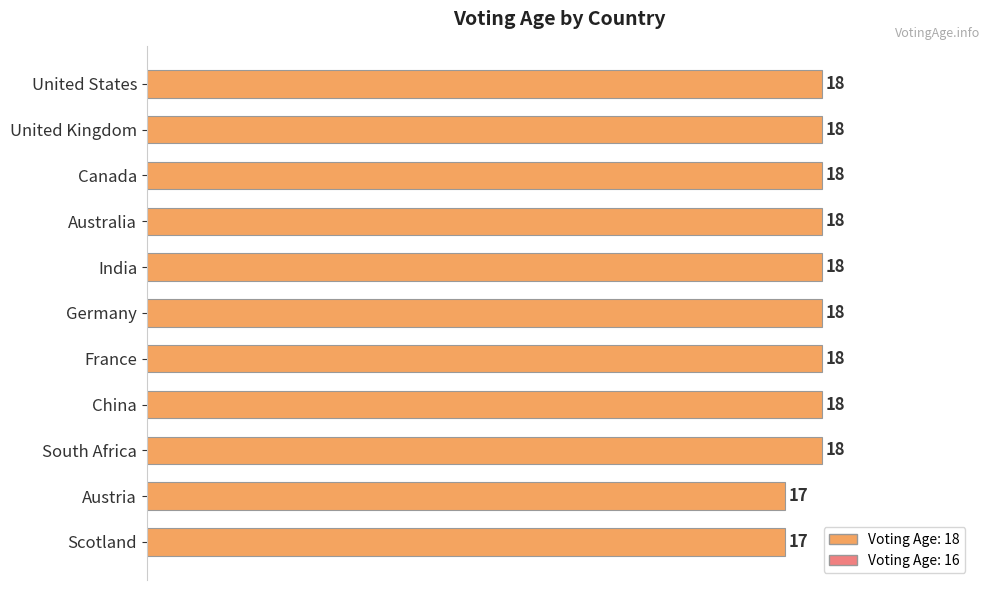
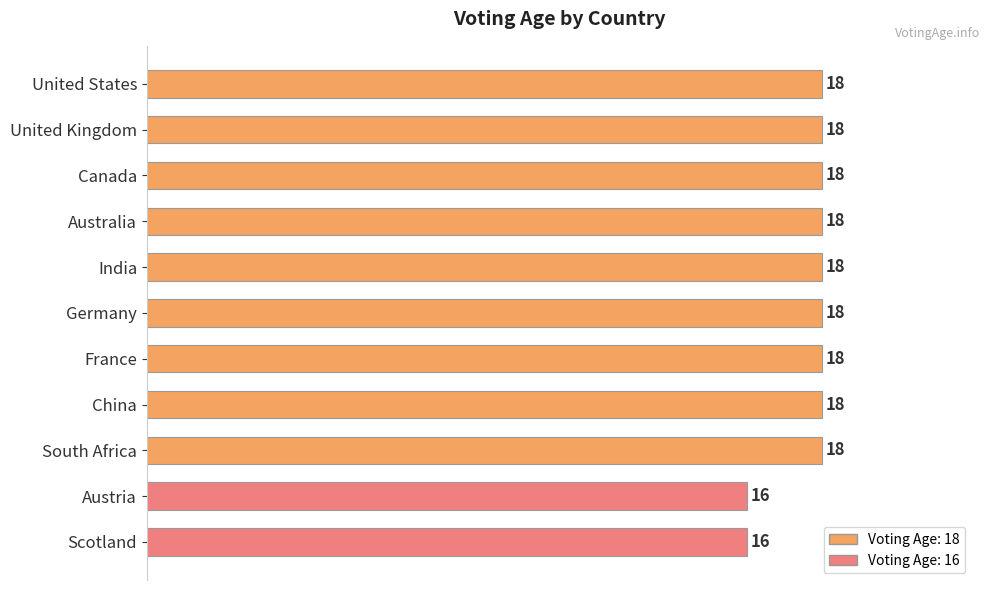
Austria: 17 -> 16
Scotland: 17 -> 16
